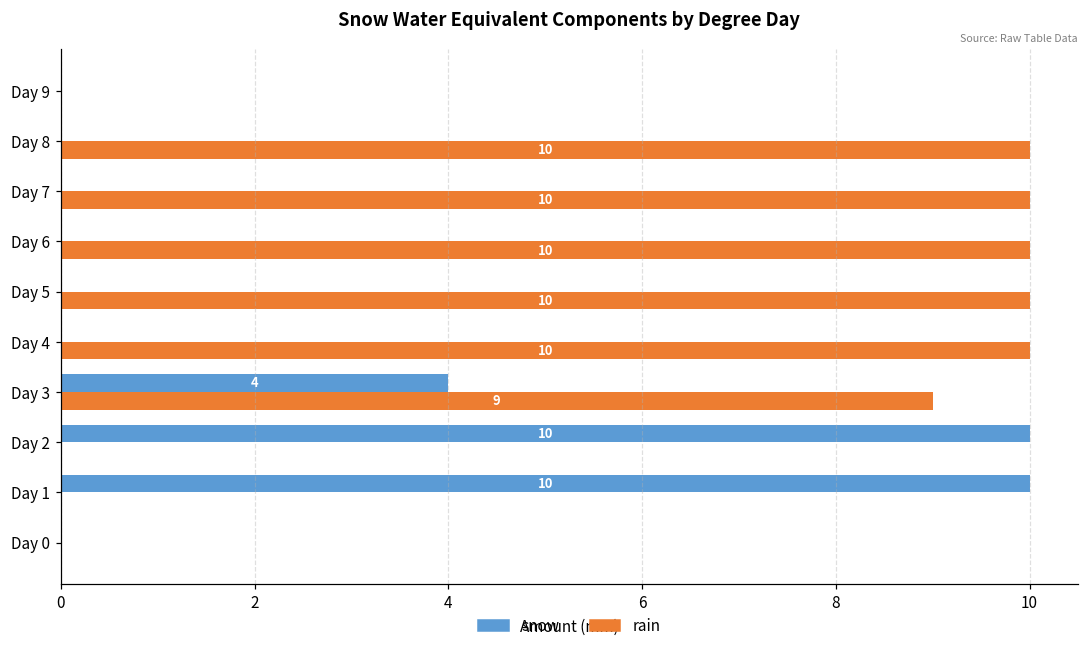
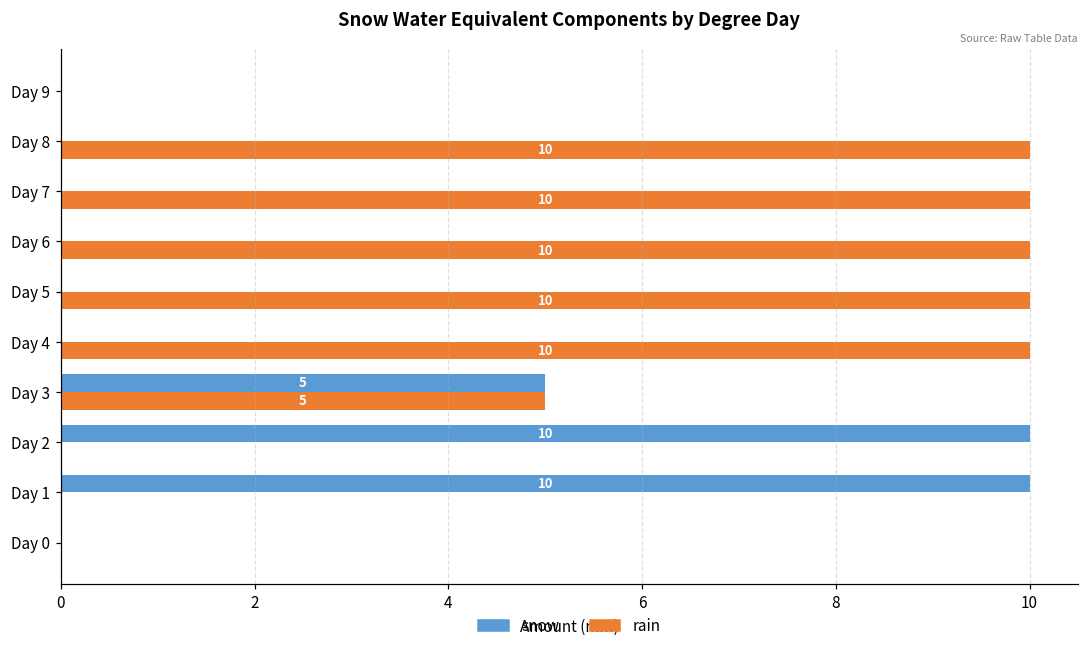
snow, Day 3: 4 -> 5
rain, Day 3: 9 -> 5
